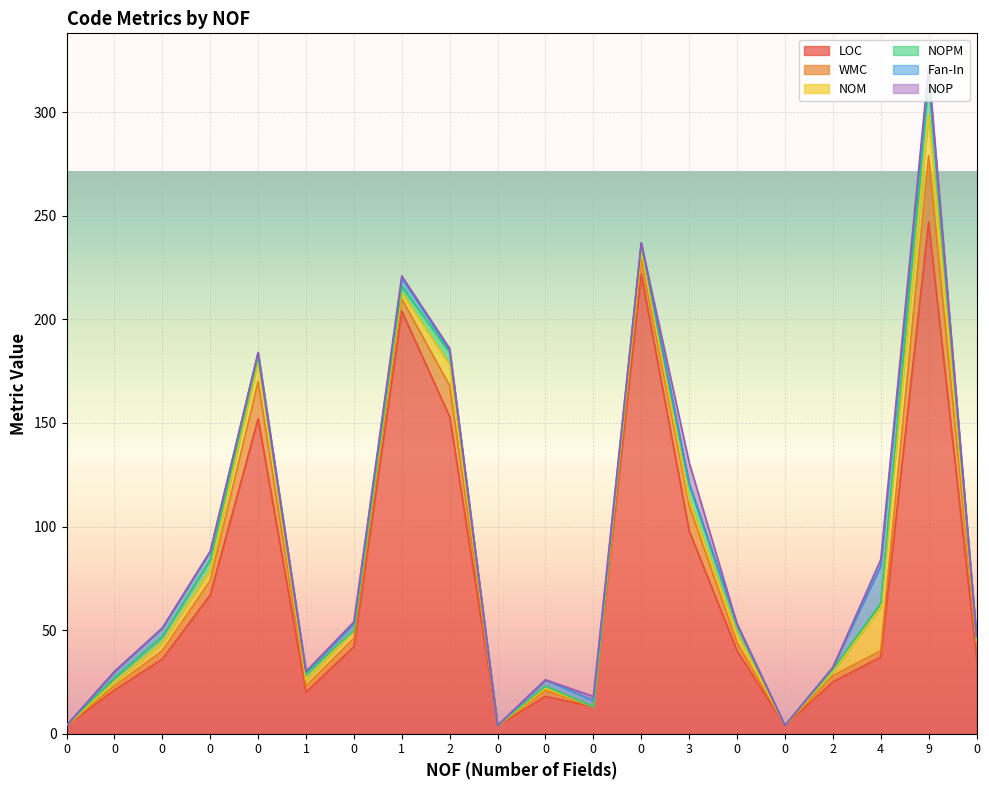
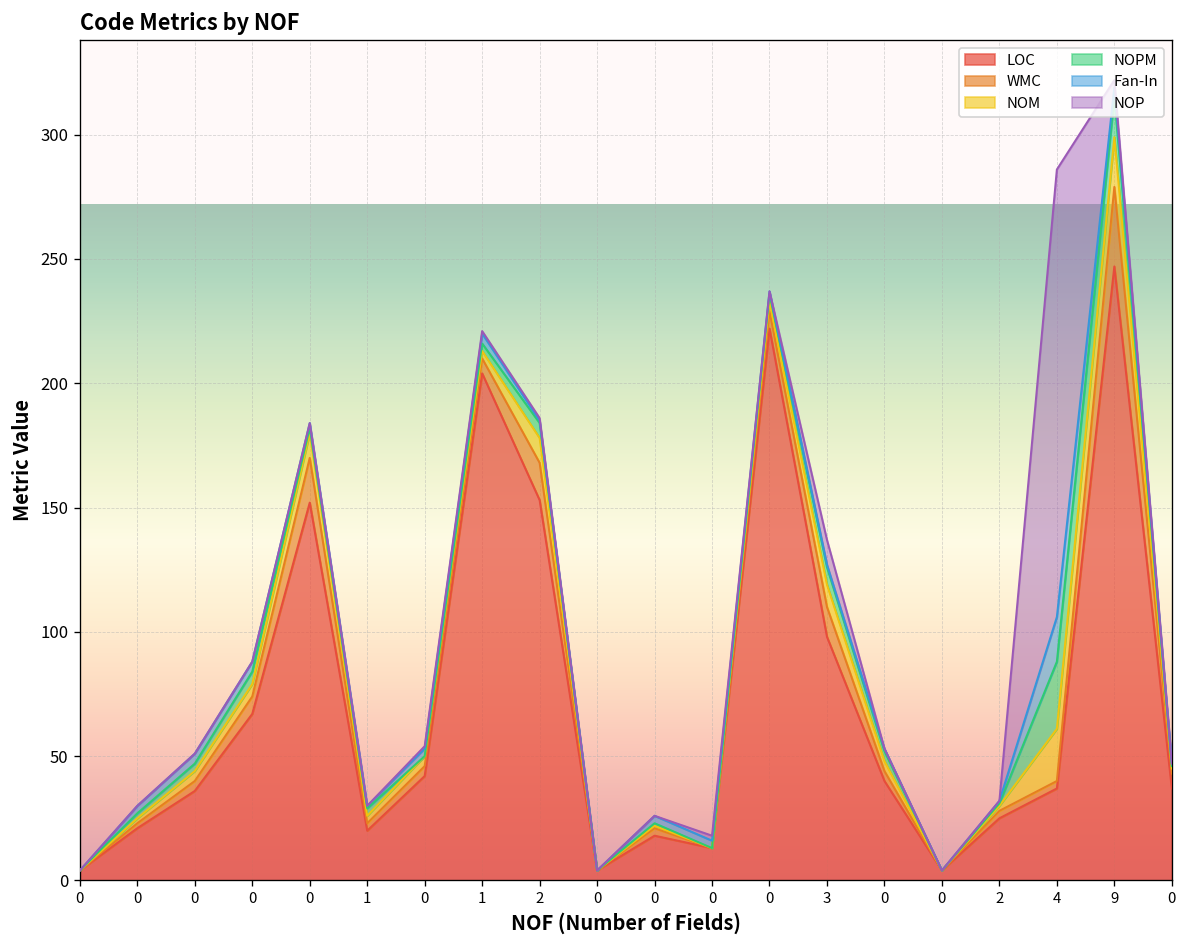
NOM, 3: 3 -> 9
NOPM, 4: 2 -> 27
NOP, 4: 3 -> 180
